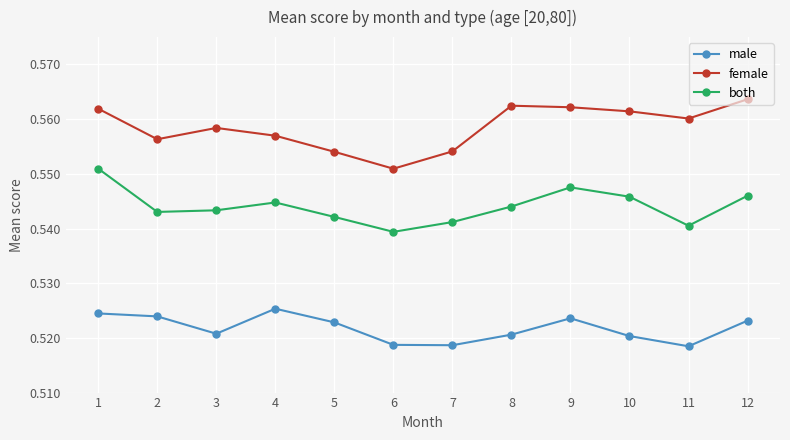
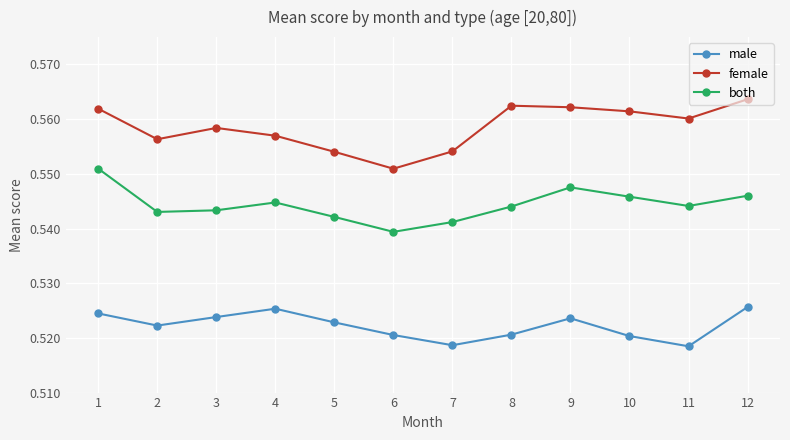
male, 2: 0.524 -> 0.522
male, 3: 0.521 -> 0.524
male, 6: 0.519 -> 0.521
both, 11: 0.541 -> 0.544
male, 12: 0.523 -> 0.526
